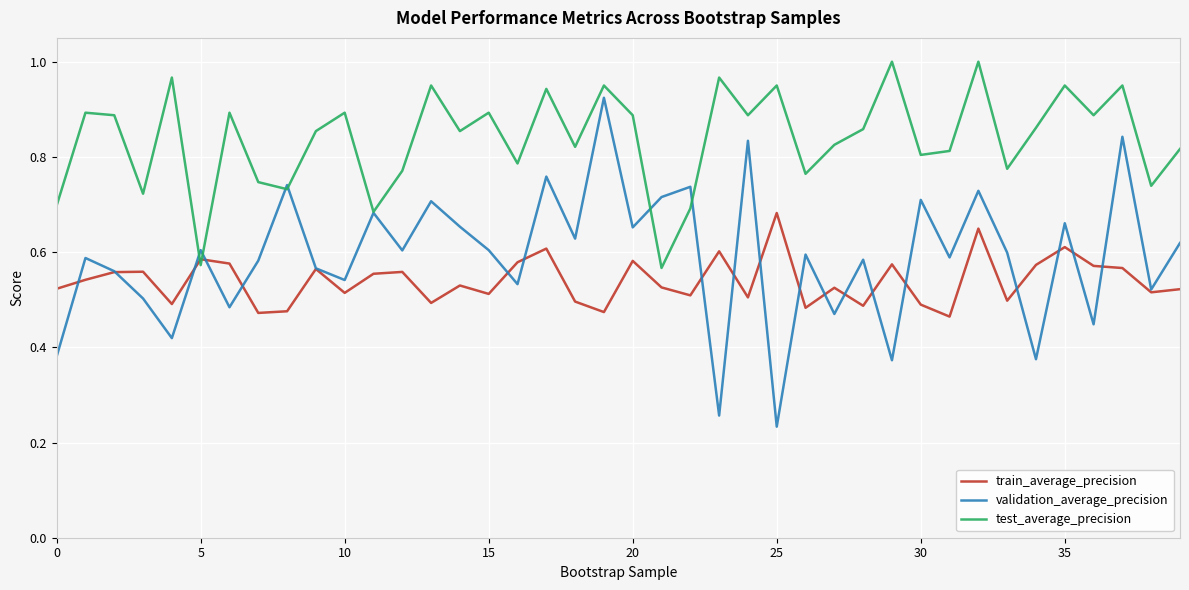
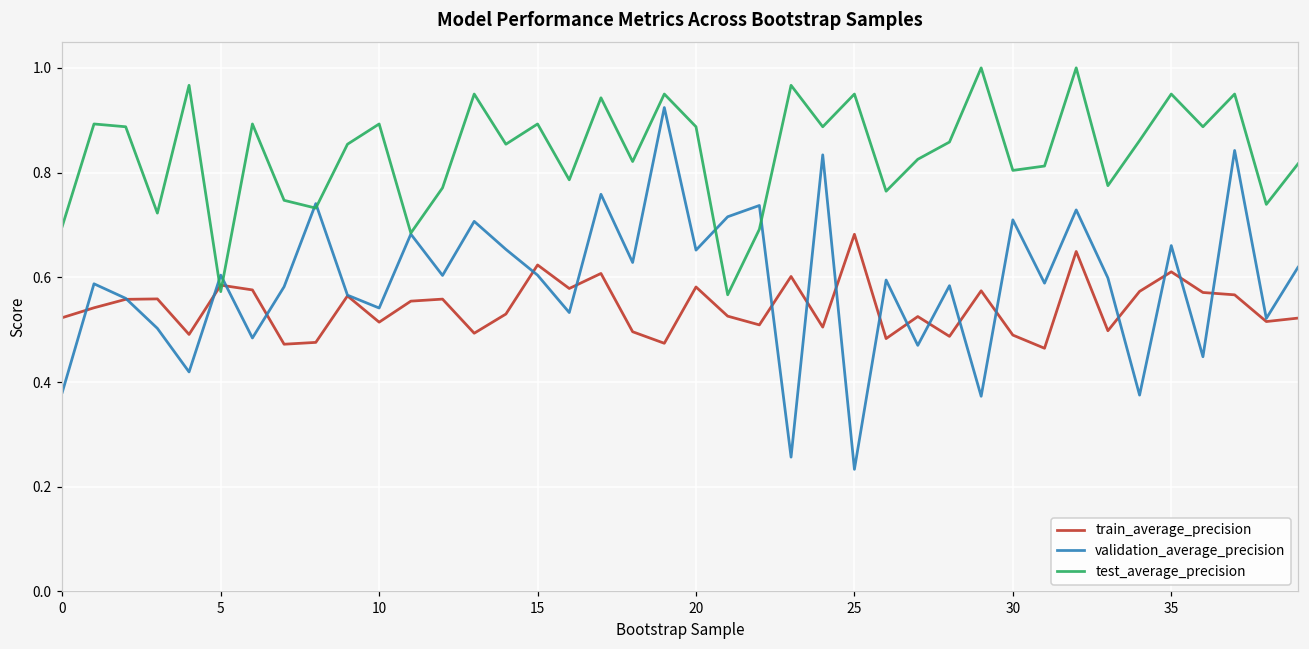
train_average_precision, 15: 0.51 -> 0.62
